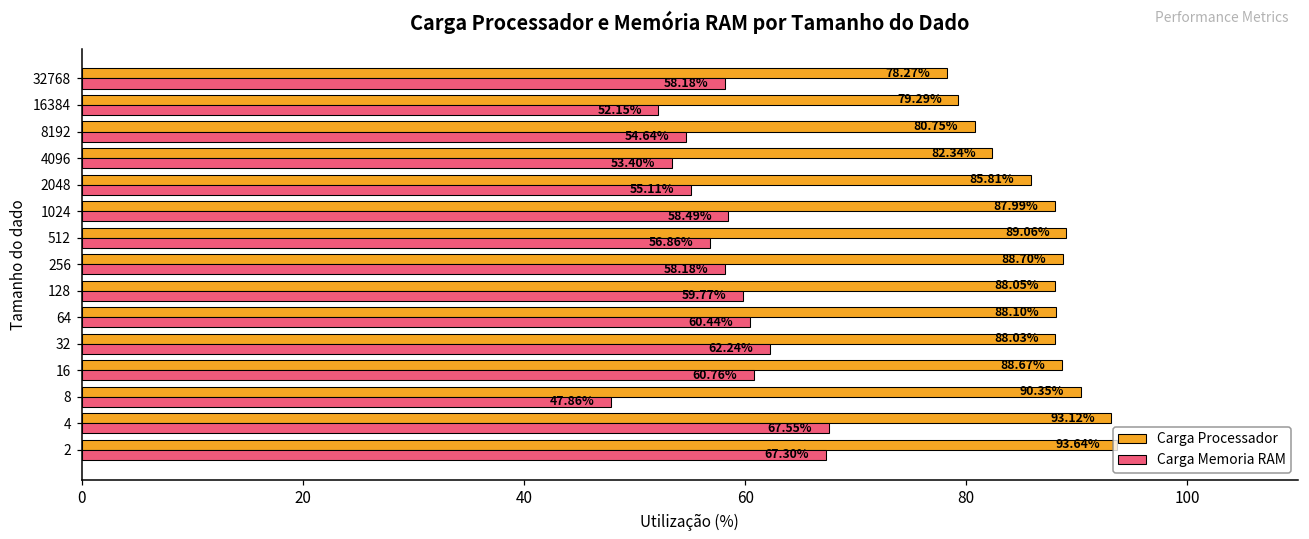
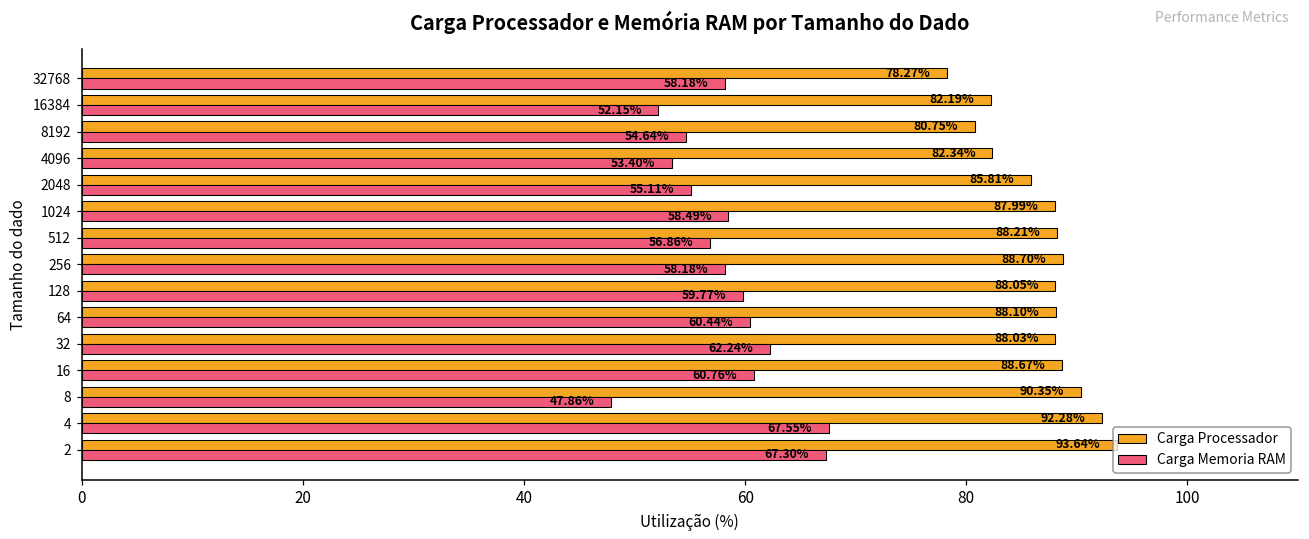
Carga Processador, 16384: 79.29% -> 82.19%
Carga Processador, 512: 89.06% -> 88.21%
Carga Processador, 4: 93.12% -> 92.28%
